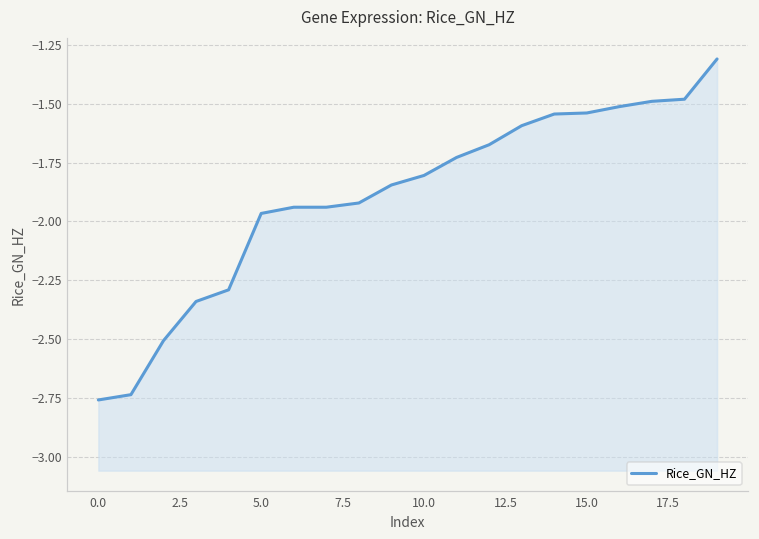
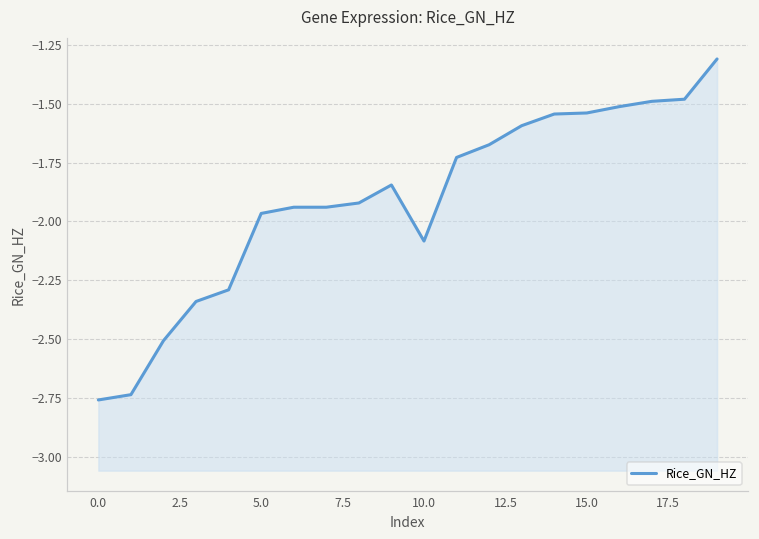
10.0: -1.80 -> -2.08
